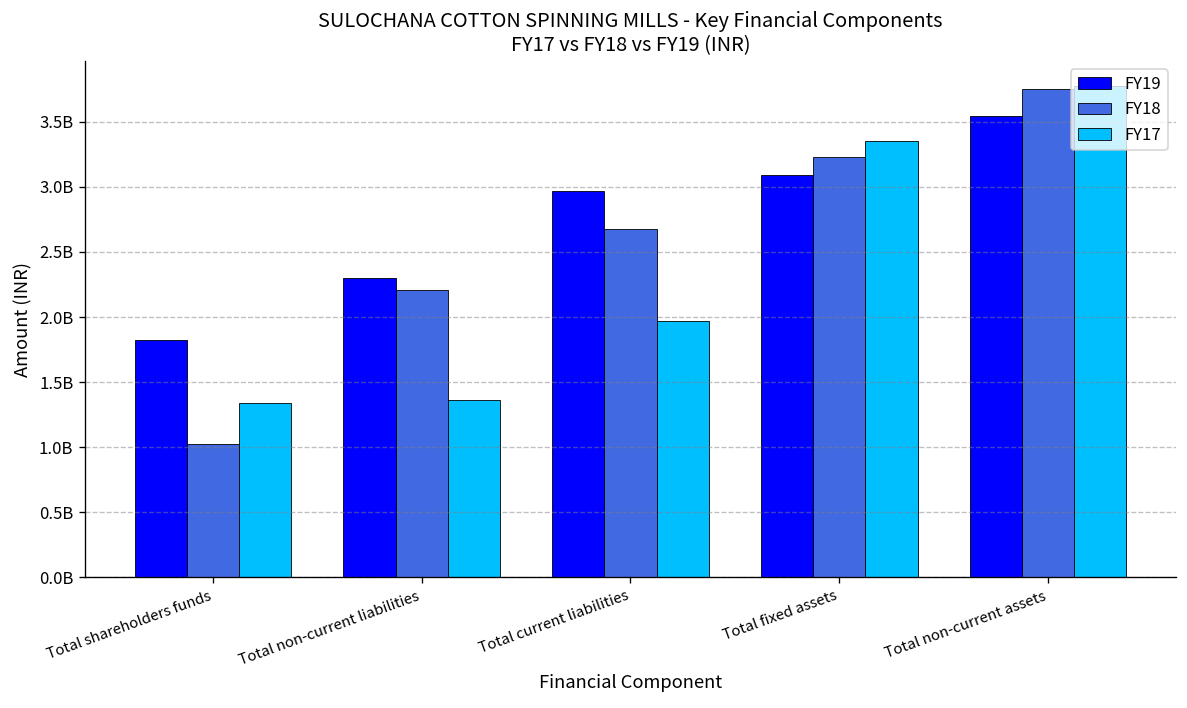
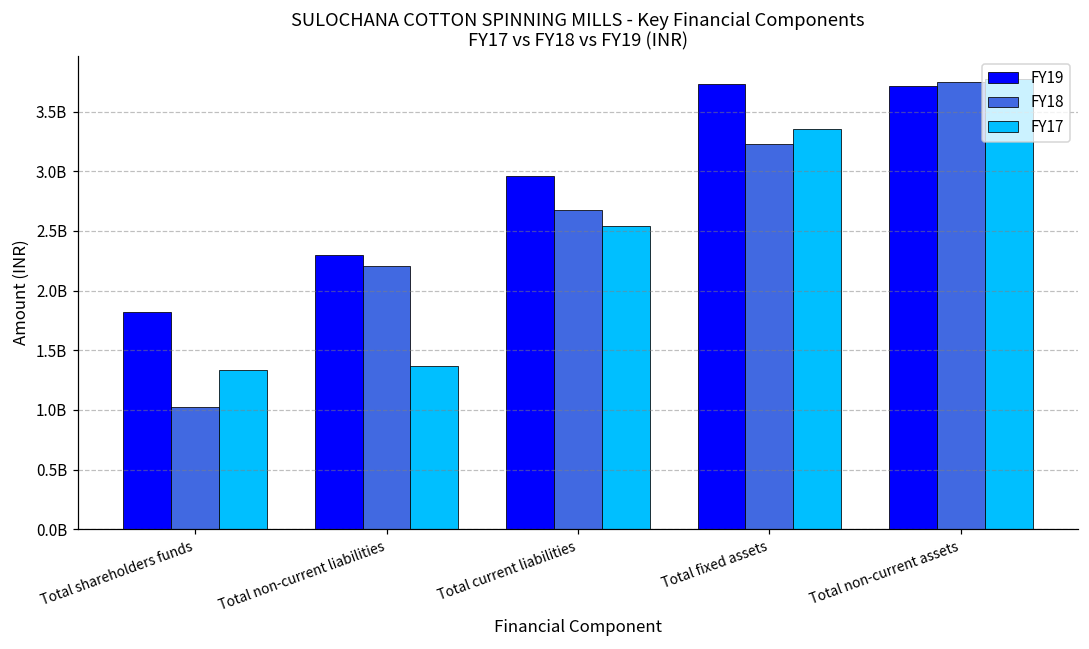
FY17, Total current liabilities: 1970000000 -> 2550000000
FY19, Total fixed assets: 3090000000 -> 3740000000
FY19, Total non-current assets: 3550000000 -> 3720000000
